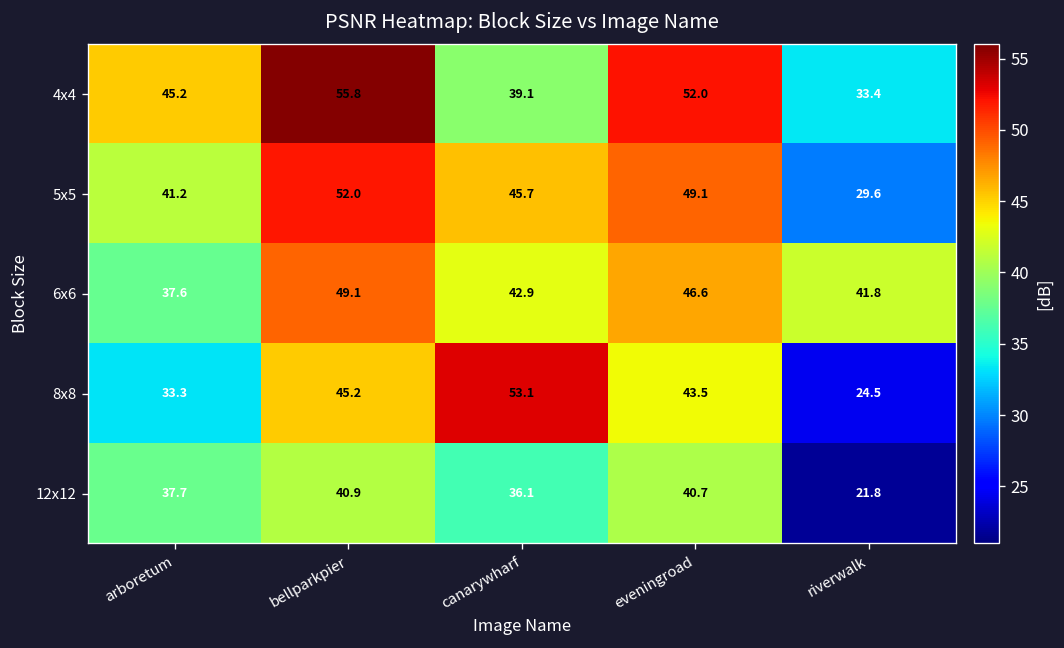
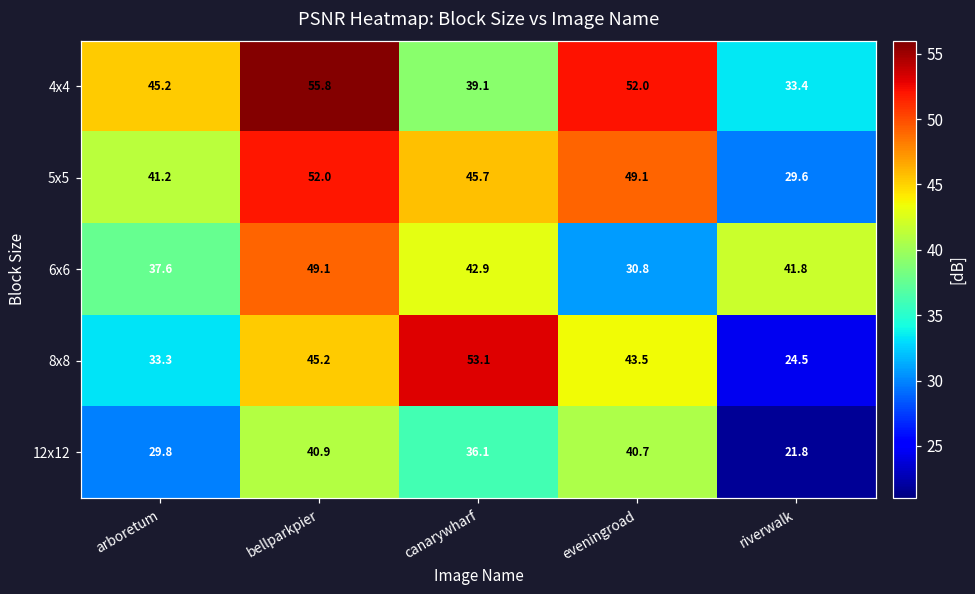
6x6, eveningroad: 46.6 -> 30.8
12x12, arboretum: 37.7 -> 29.8
